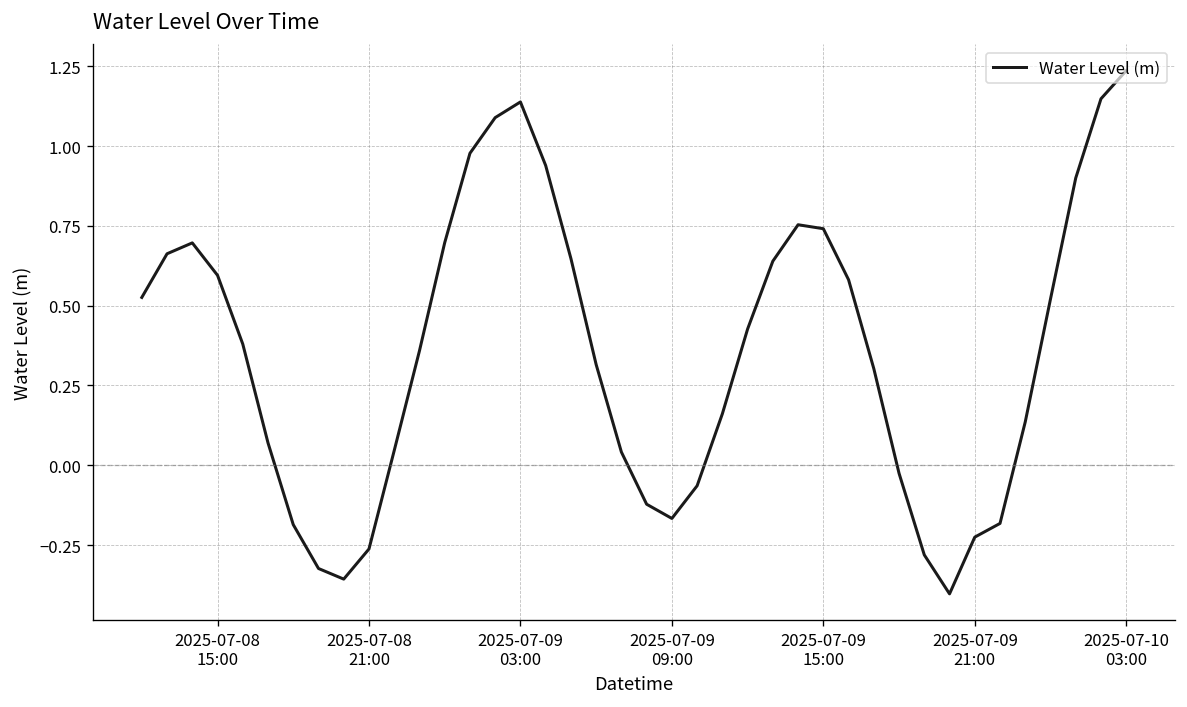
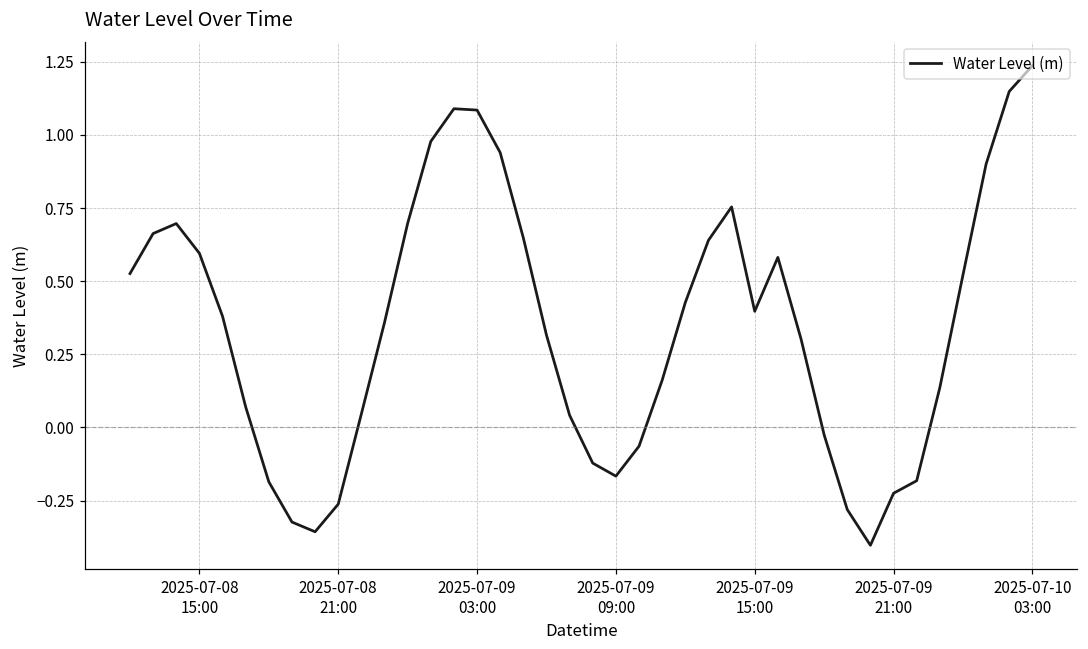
2025-07-09 03:00: 1.14 -> 1.09
2025-07-09 15:00: 0.74 -> 0.40
